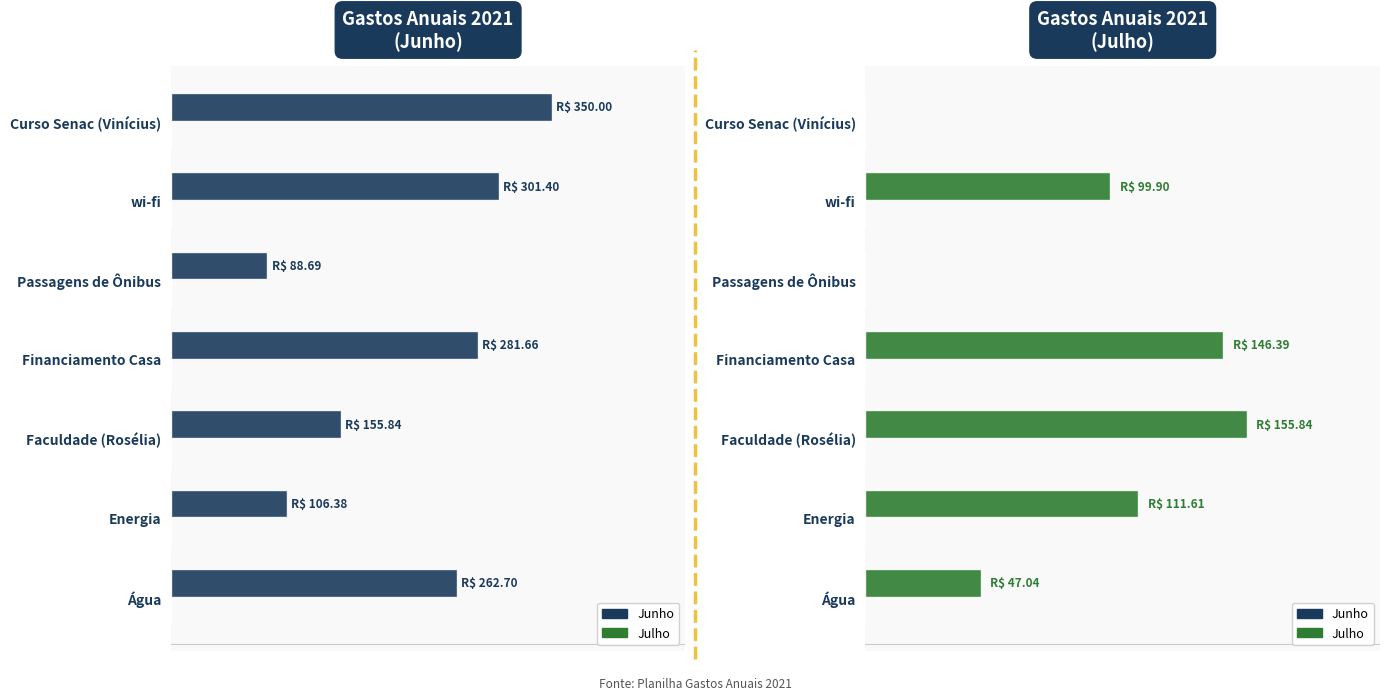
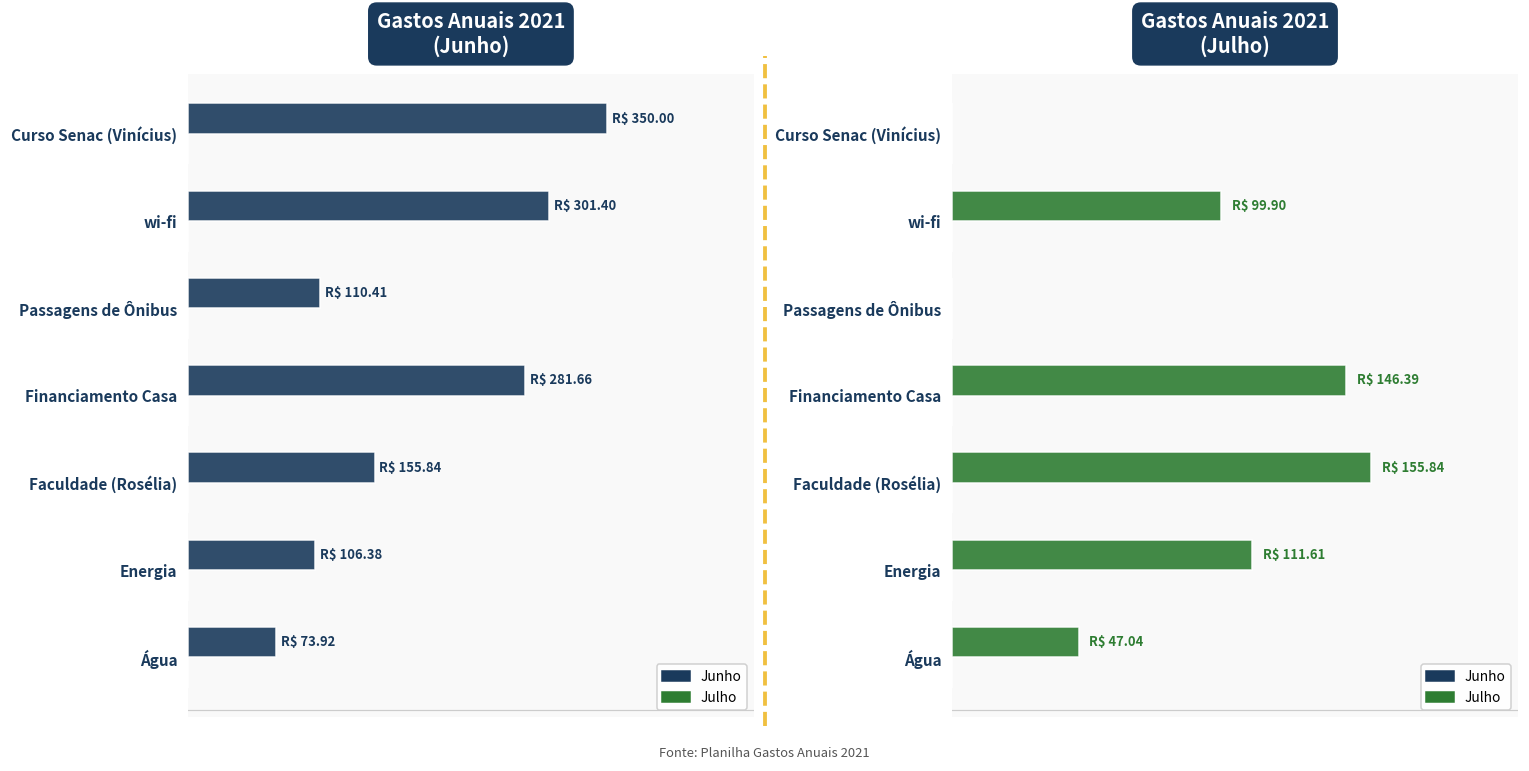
Gastos Anuais 2021 (Junho), Junho, Passagens de Ônibus: 88.69 -> 110.41
Gastos Anuais 2021 (Junho), Junho, Água: 262.70 -> 73.92
